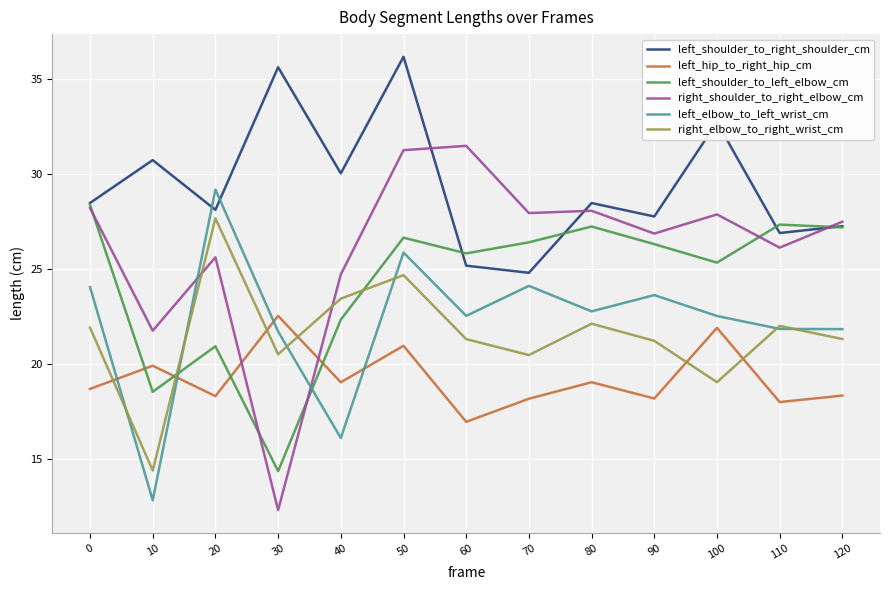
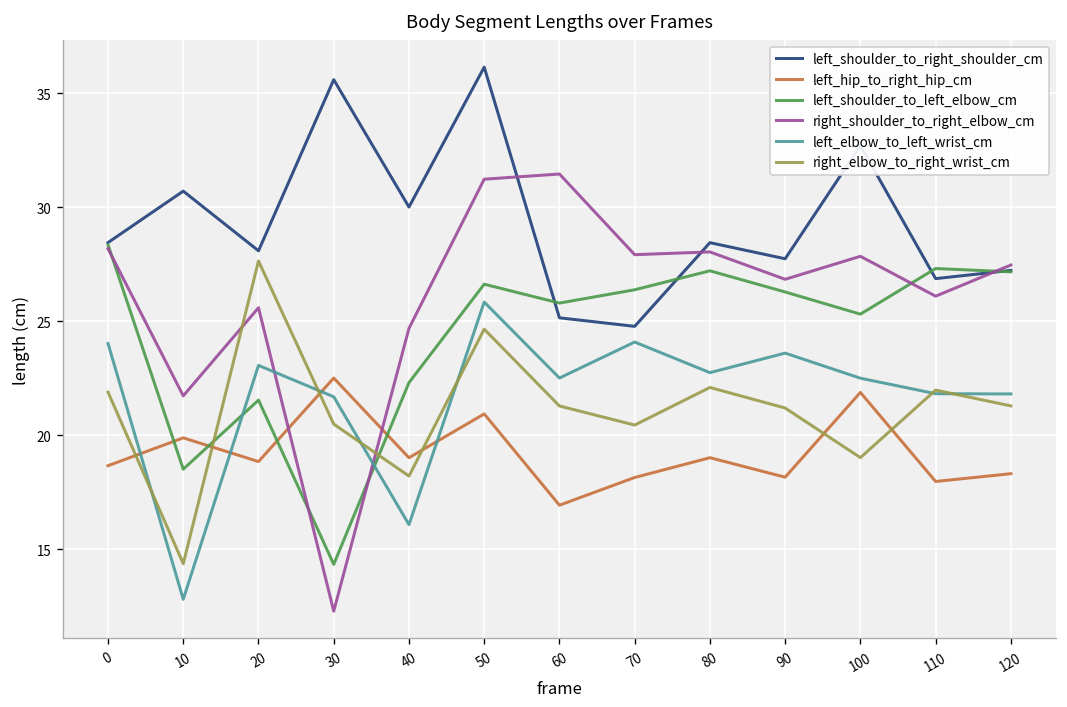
left_hip_to_right_hip_cm, 20: 18.3 -> 18.9
left_shoulder_to_left_elbow_cm, 20: 20.9 -> 21.5
left_elbow_to_left_wrist_cm, 20: 29.2 -> 23.1
right_elbow_to_right_wrist_cm, 40: 23.4 -> 18.2
